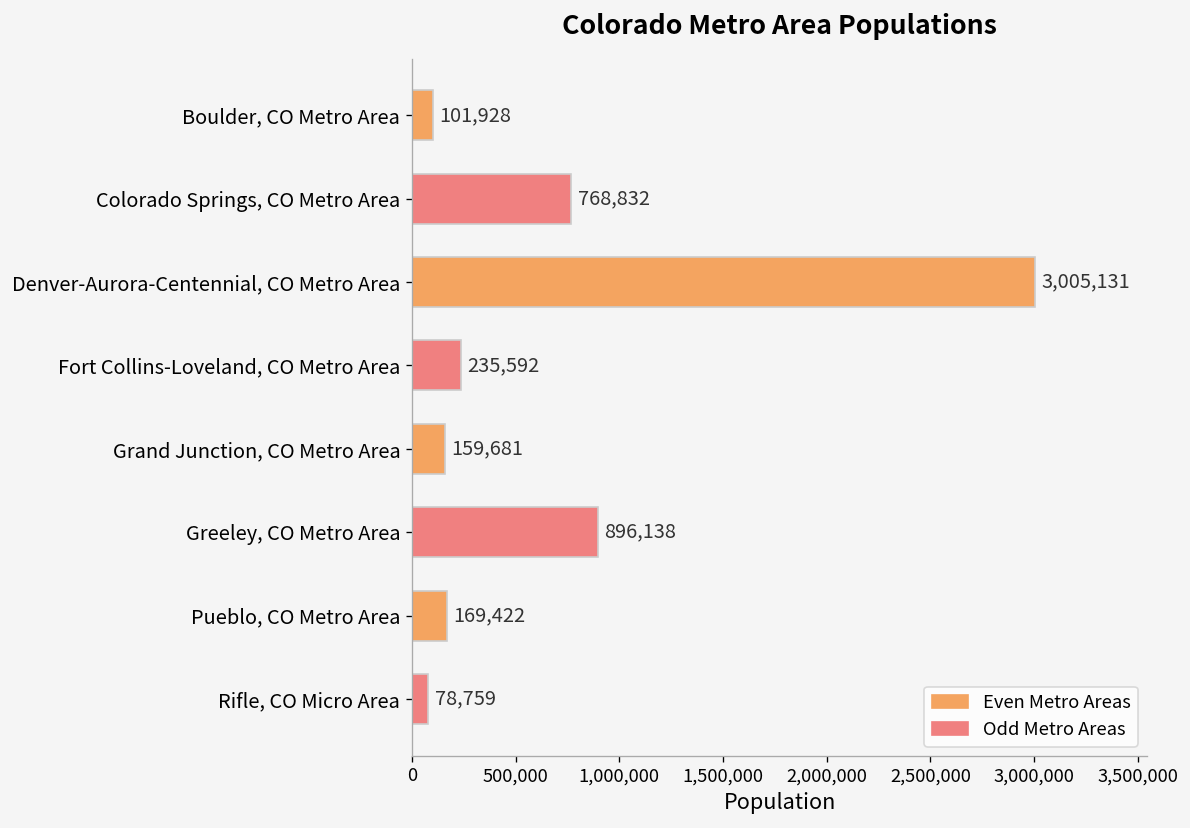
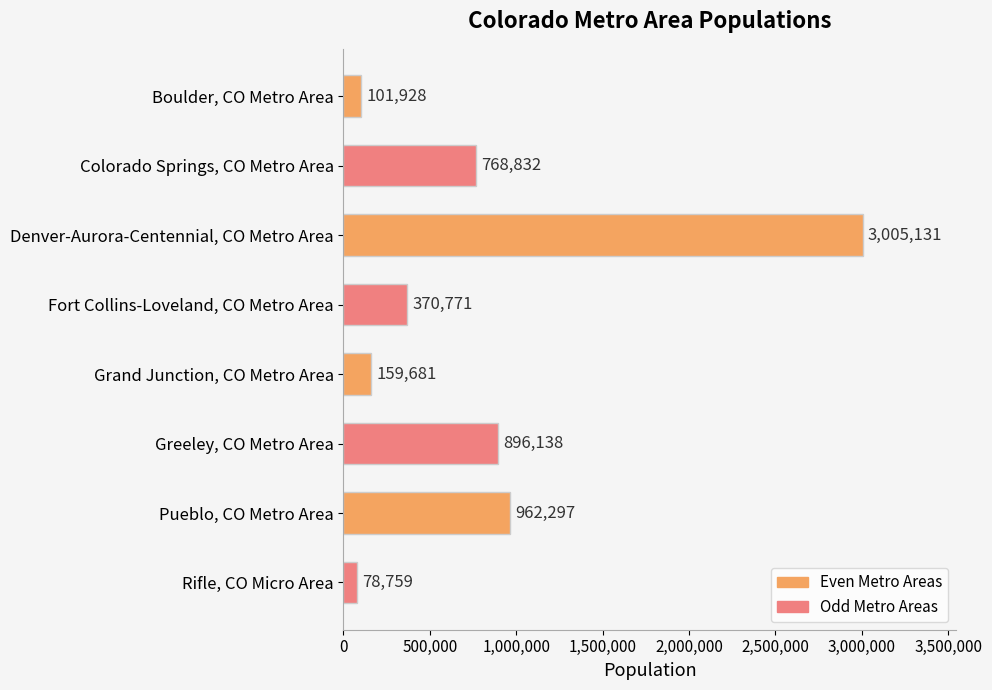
Fort Collins-Loveland, CO Metro Area: 235,592 -> 370,771
Pueblo, CO Metro Area: 169,422 -> 962,297
